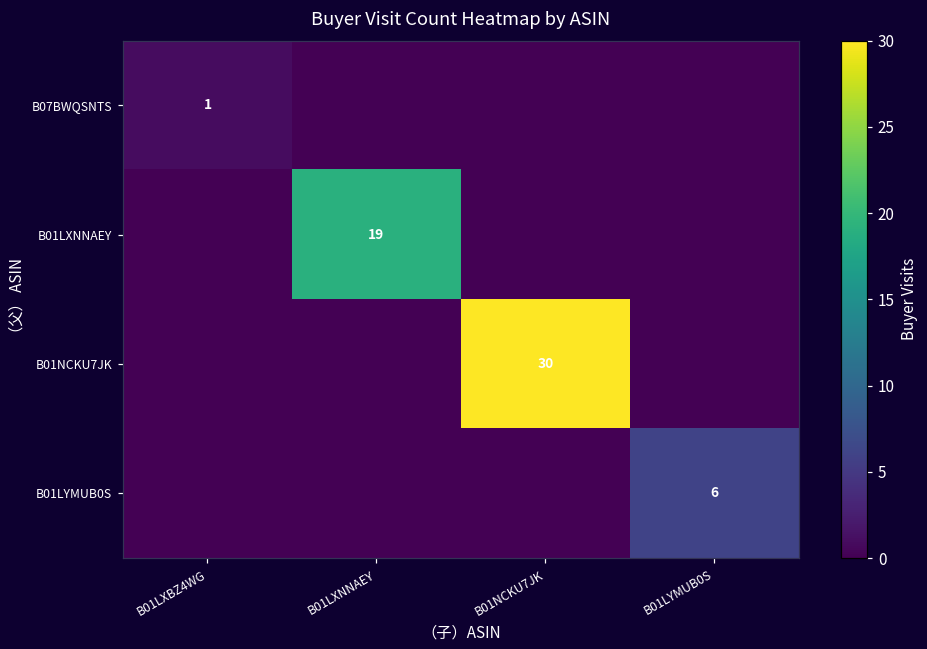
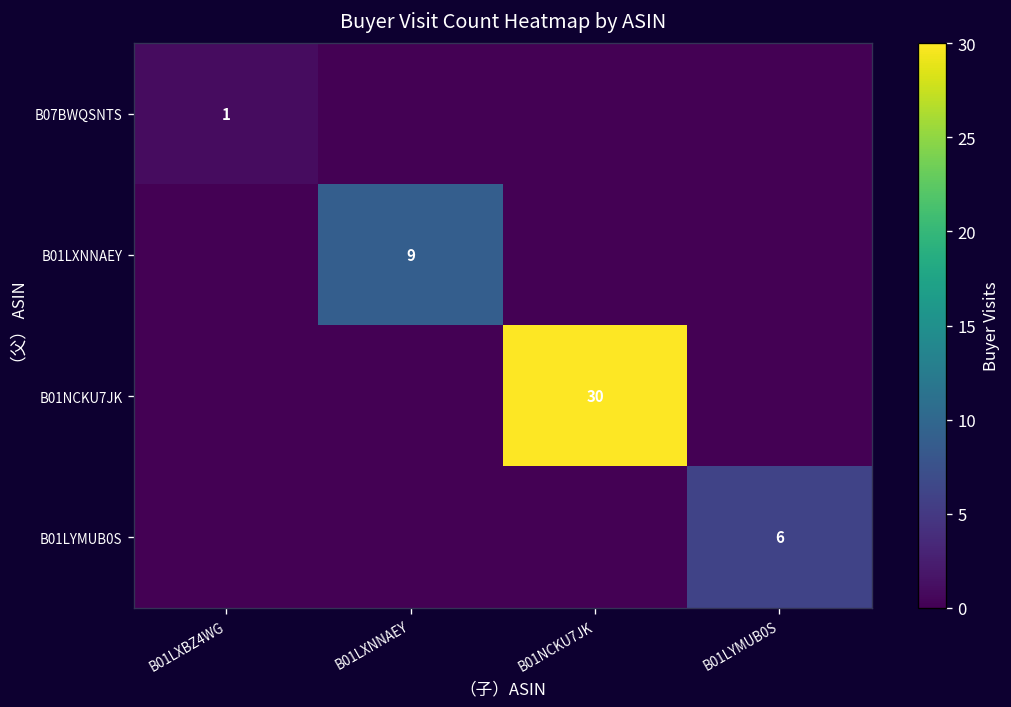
B01LXNNAEY, B01LXNNAEY: 19 -> 9
